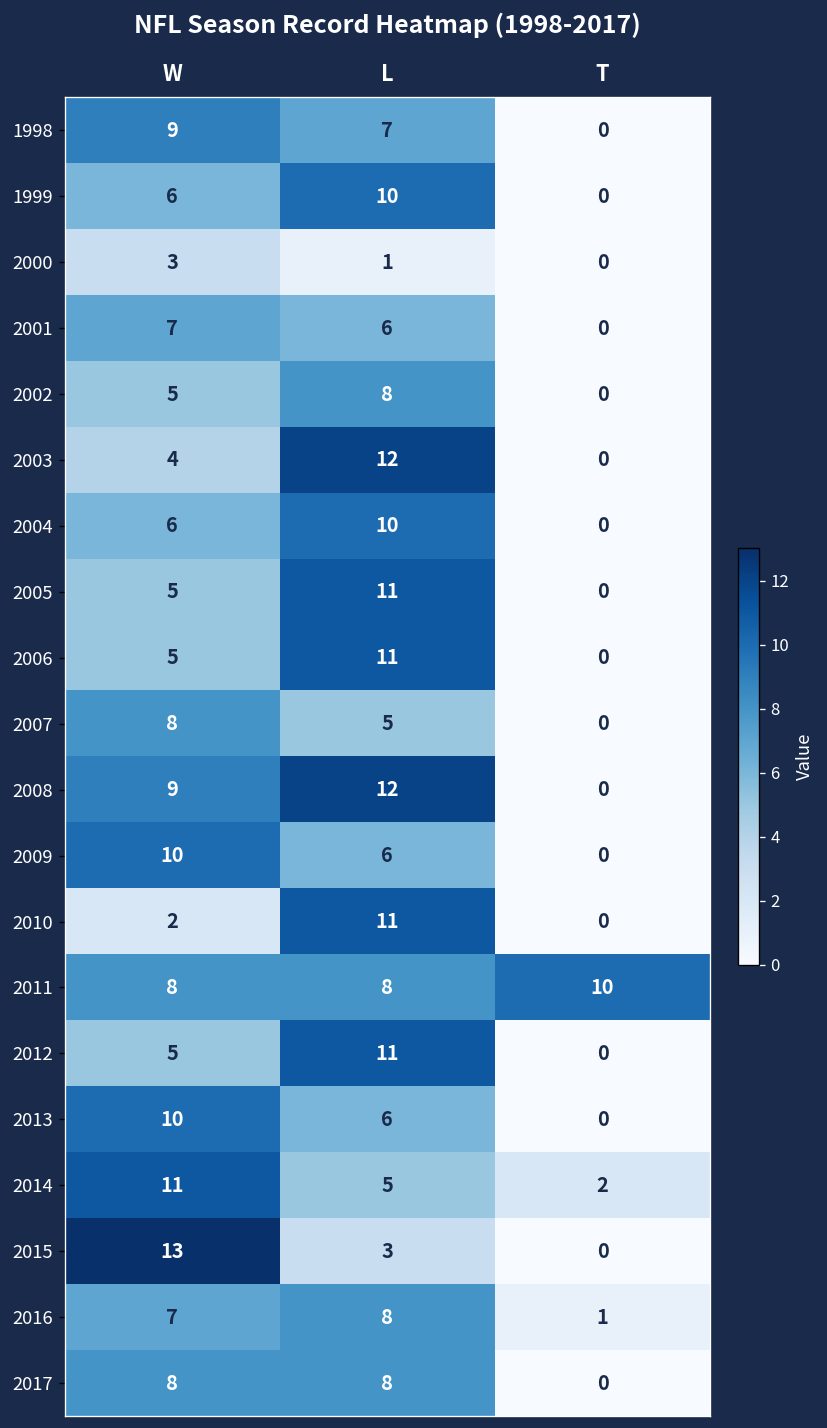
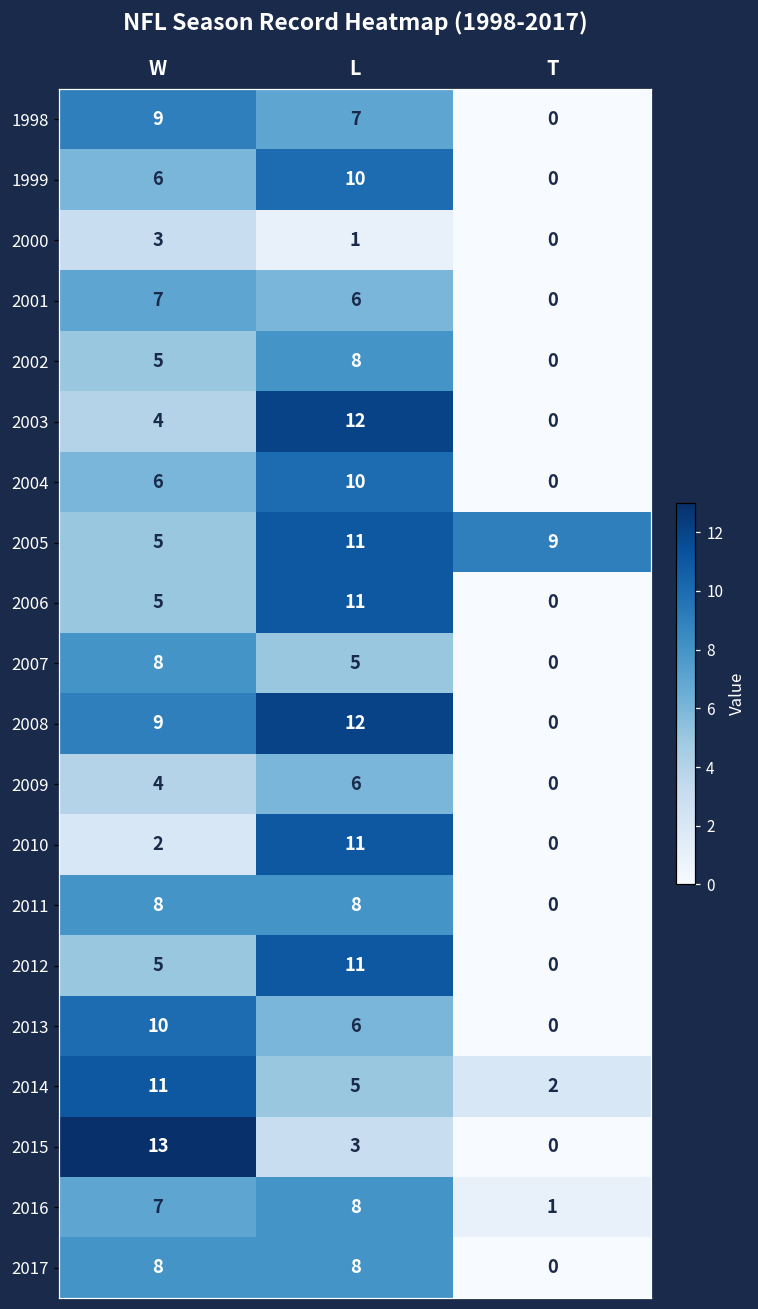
2005, T: 0 -> 9
2009, W: 10 -> 4
2011, T: 10 -> 0
